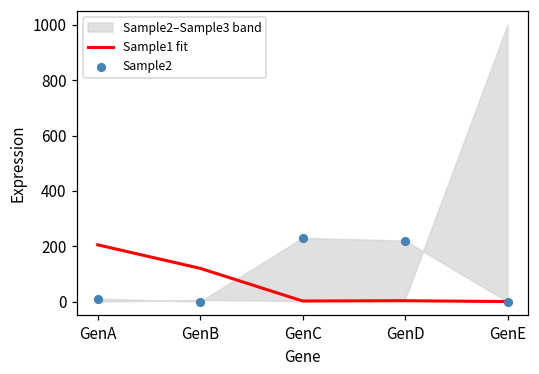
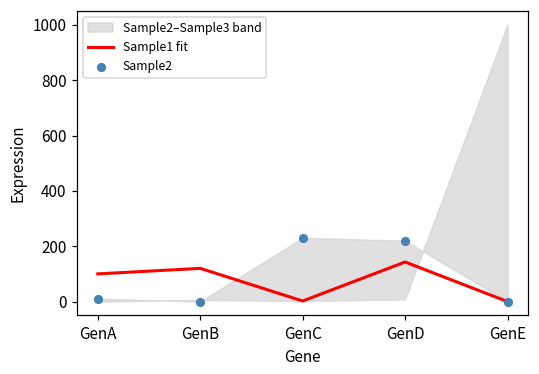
Sample1 fit, GenA: 210 -> 100
Sample1 fit, GenD: 0 -> 140
